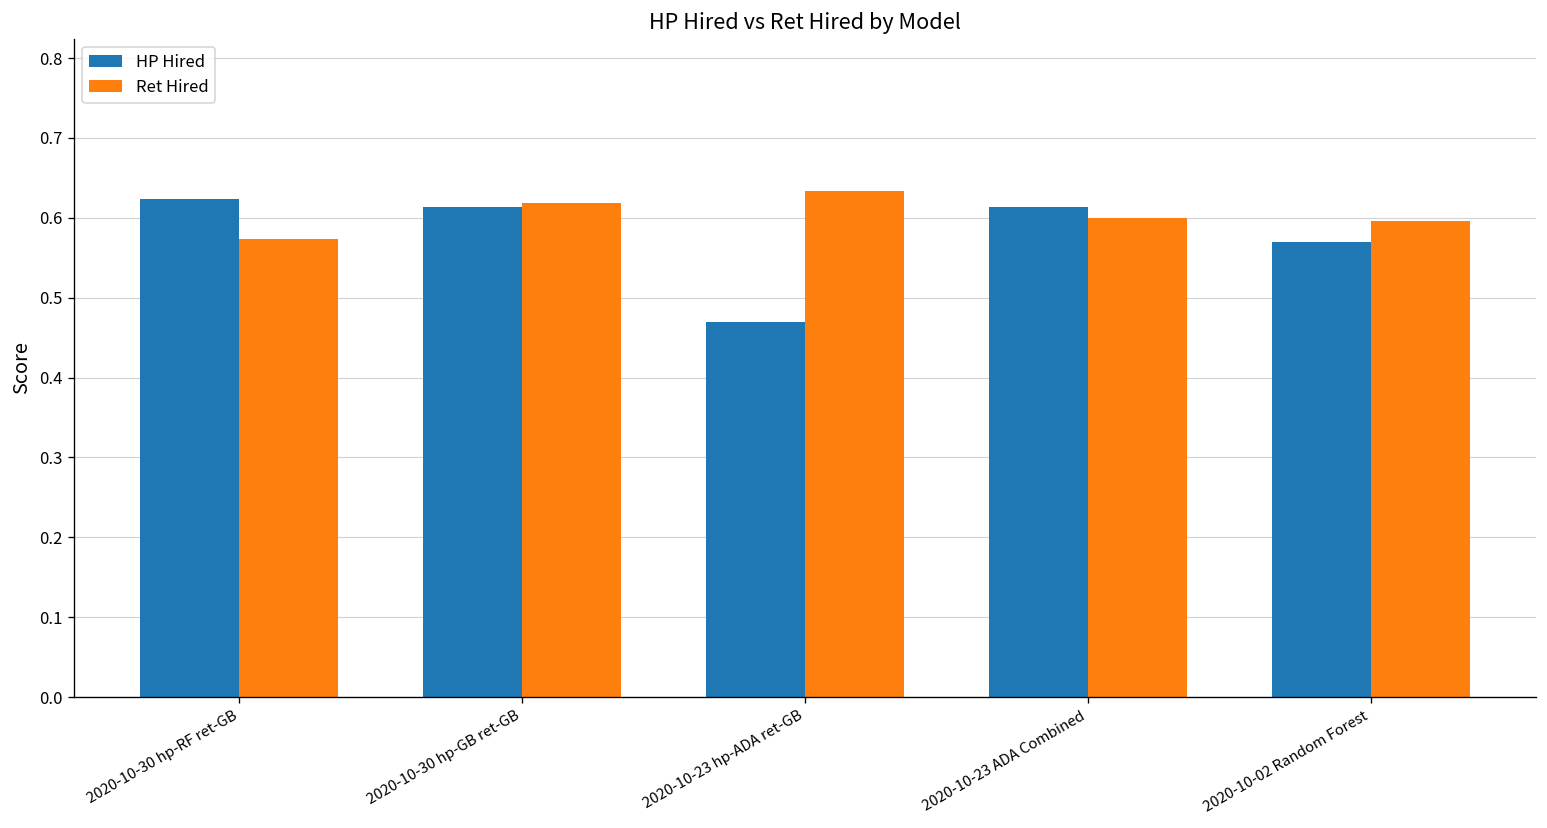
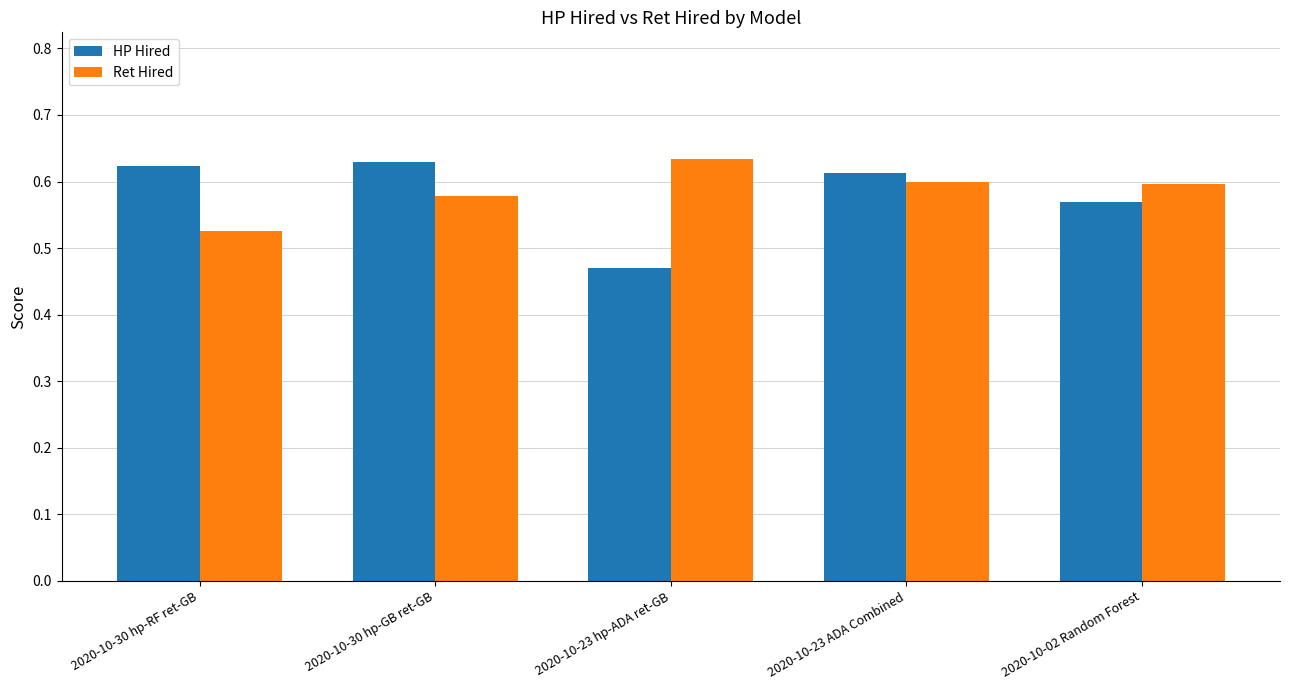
Ret Hired, 2020-10-30 hp-RF ret-GB: 0.57 -> 0.53
HP Hired, 2020-10-30 hp-GB ret-GB: 0.61 -> 0.63
Ret Hired, 2020-10-30 hp-GB ret-GB: 0.62 -> 0.58
